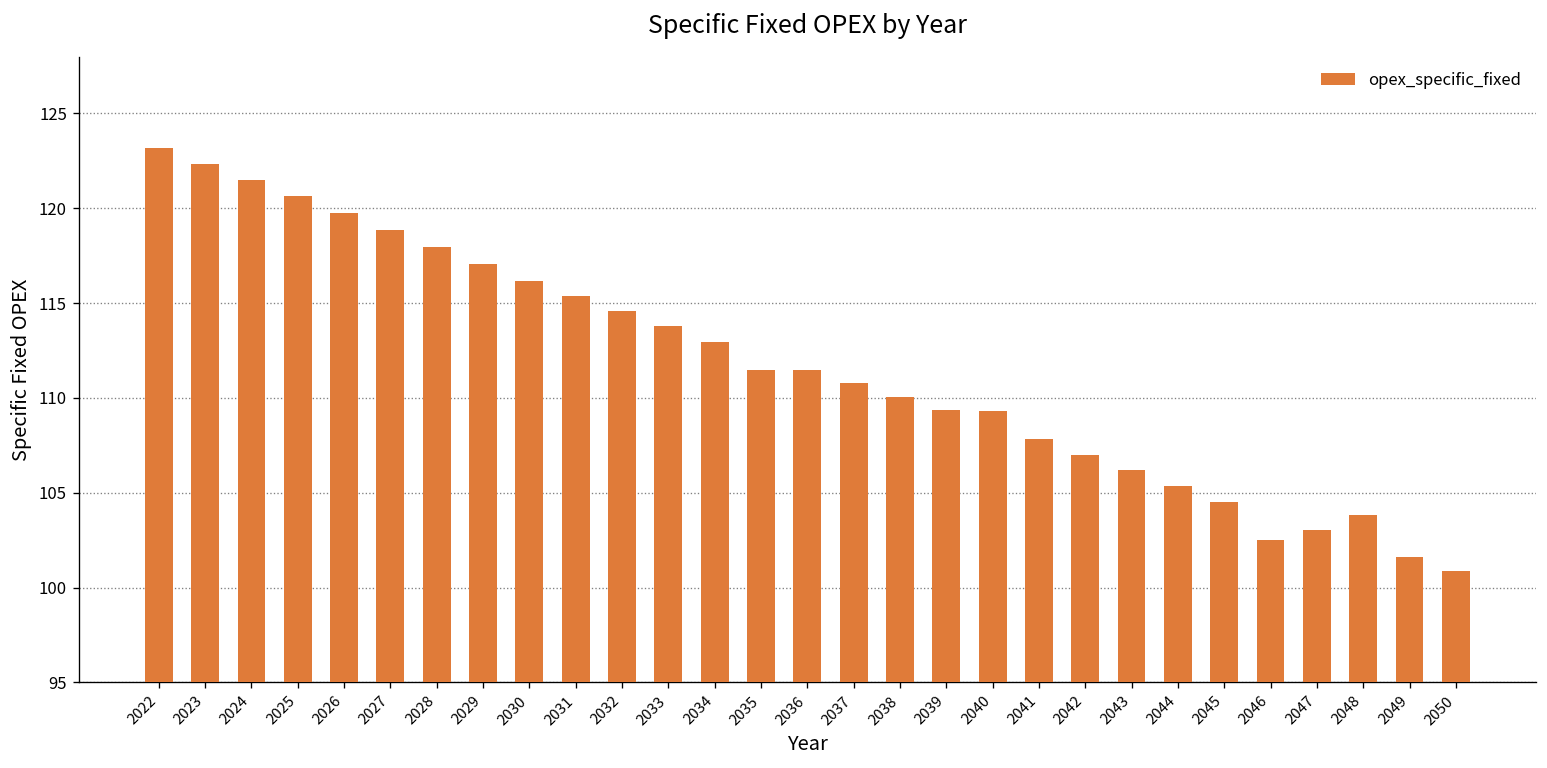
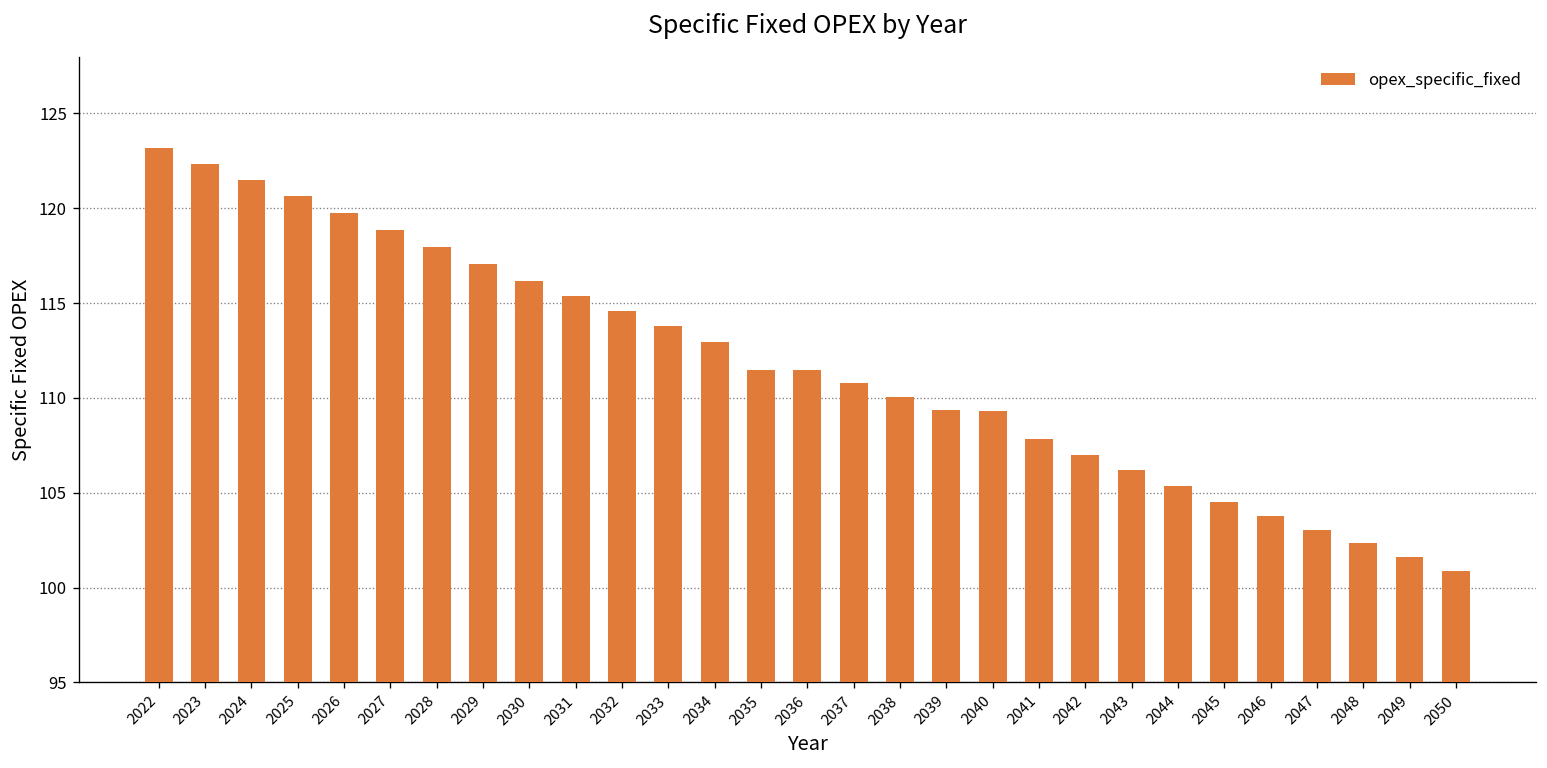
2046: 102.5 -> 103.8
2048: 103.8 -> 102.3
